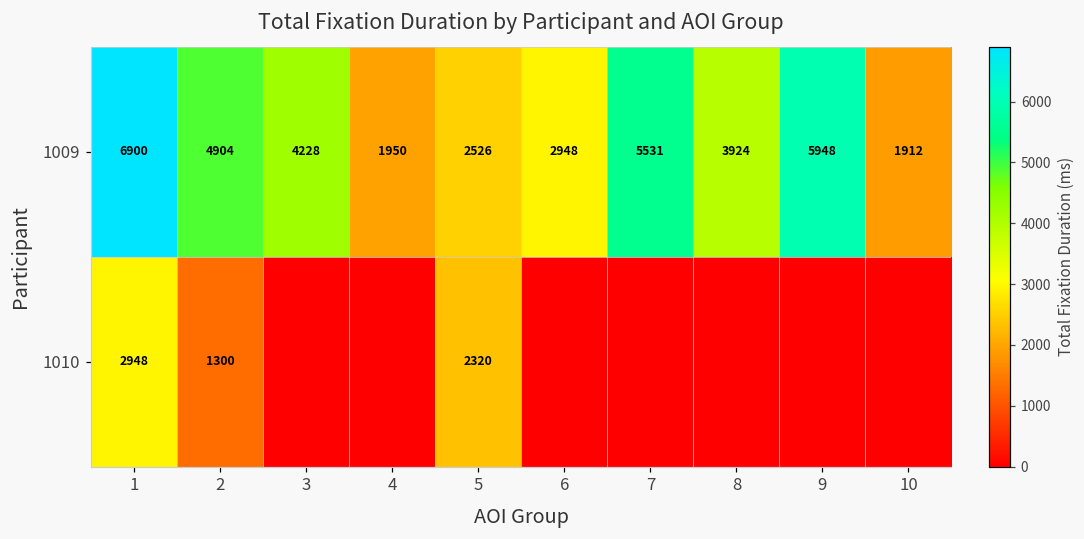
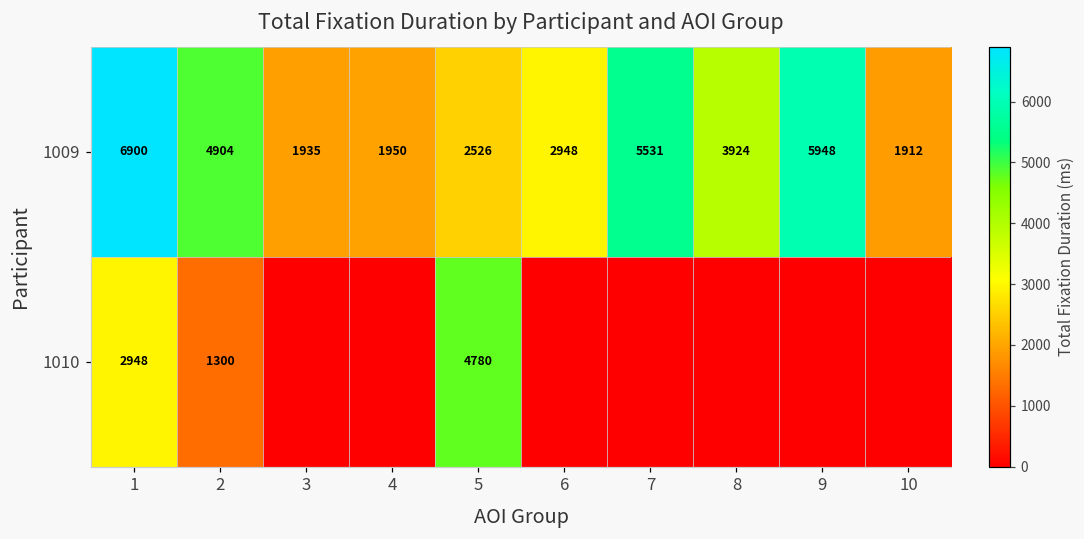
1009, 3: 4228 -> 1935
1010, 5: 2320 -> 4780
